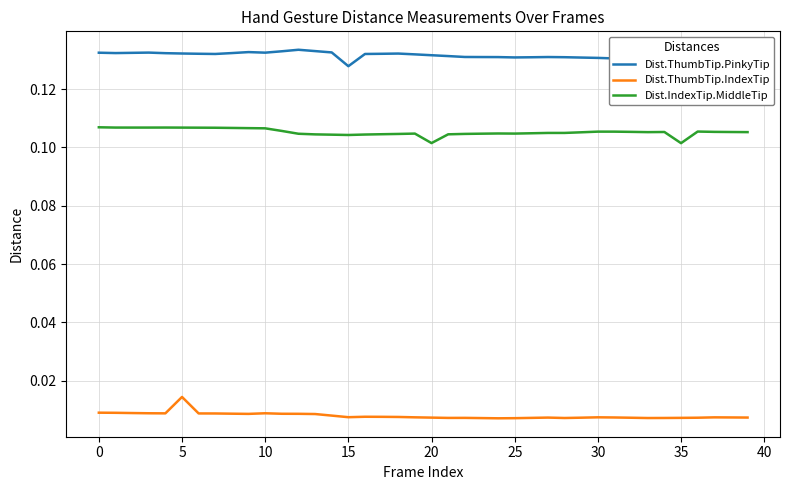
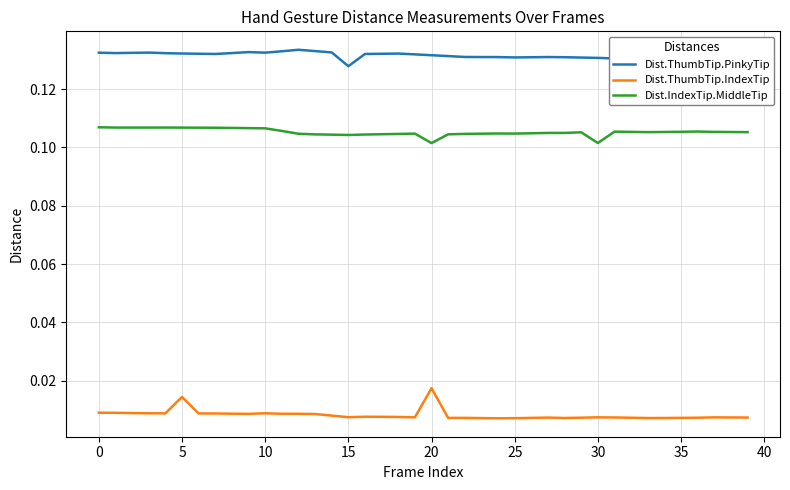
Dist.ThumbTip.IndexTip, 20: 0.007 -> 0.017
Dist.IndexTip.MiddleTip, 30: 0.105 -> 0.102
Dist.IndexTip.MiddleTip, 35: 0.101 -> 0.105
